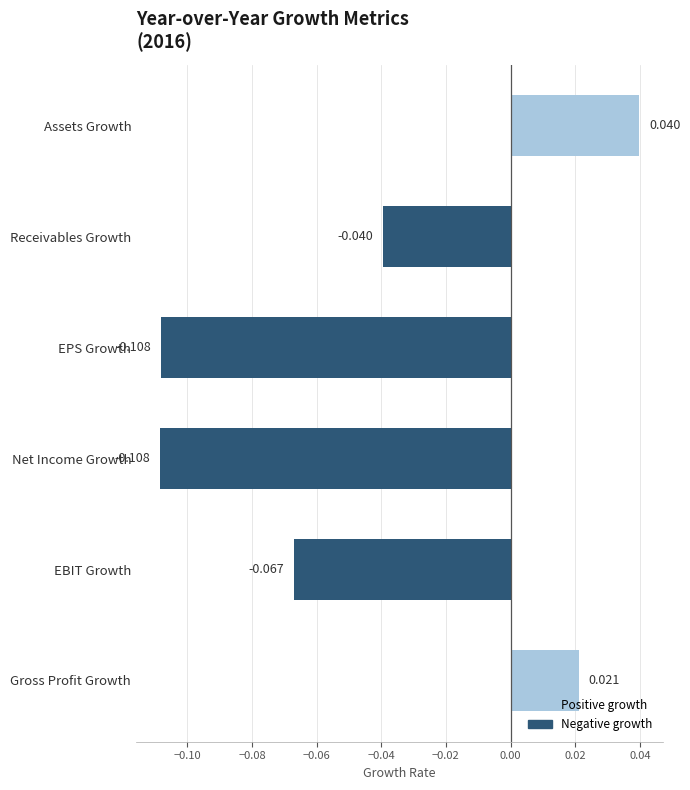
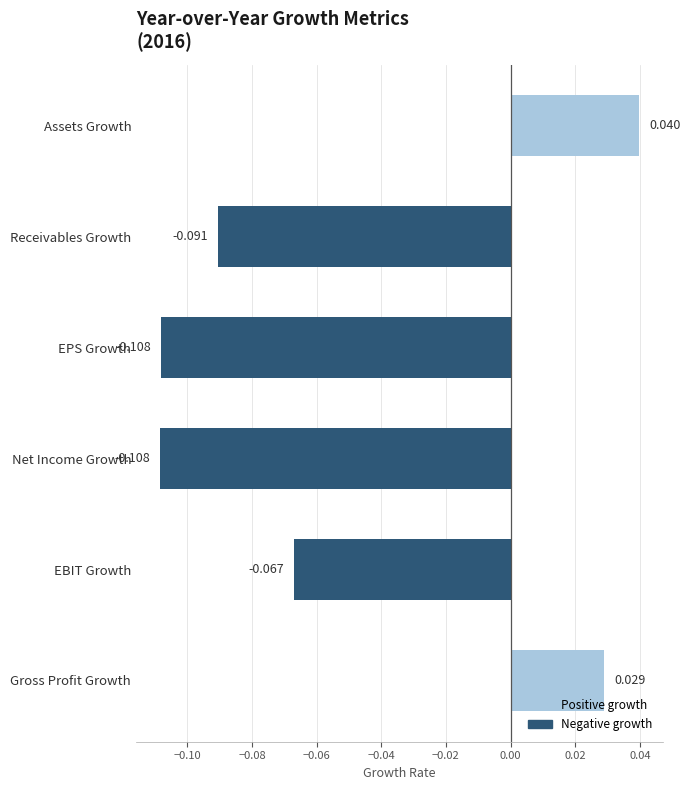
Receivables Growth: -0.040 -> -0.091
Gross Profit Growth: 0.021 -> 0.029
